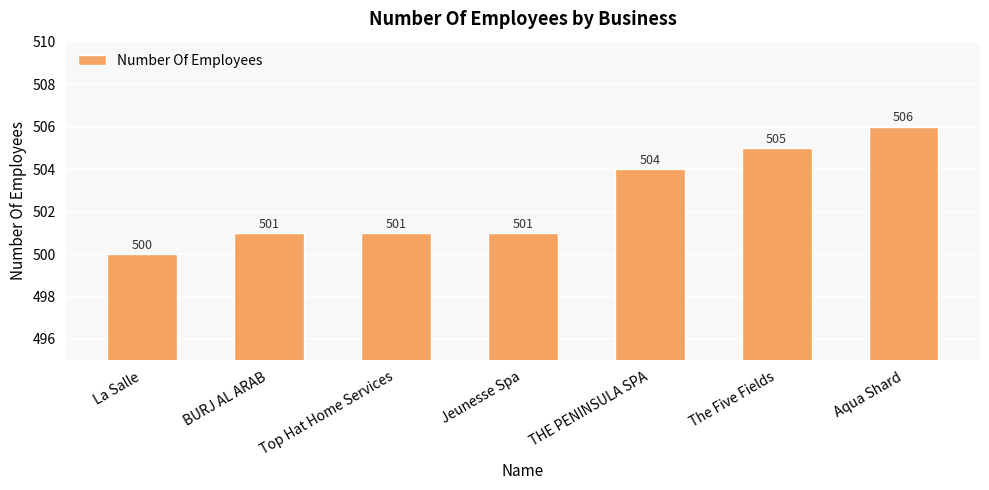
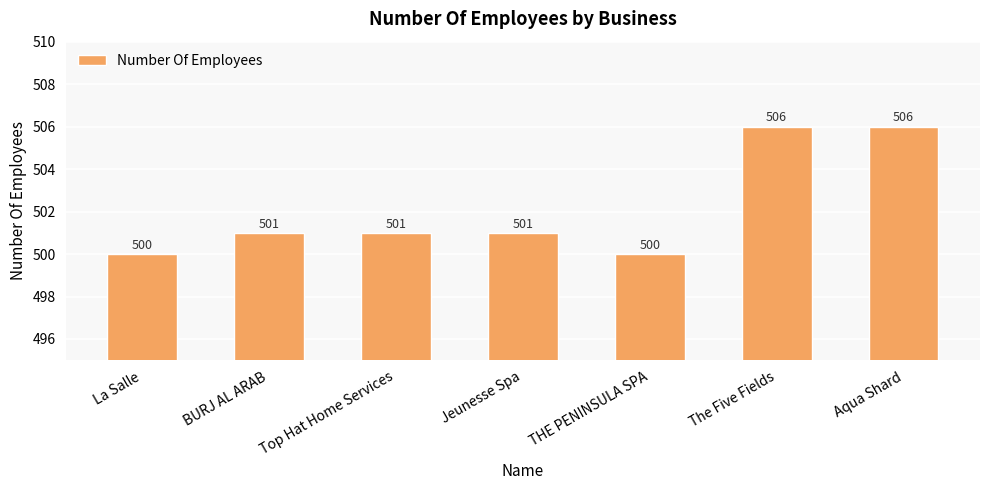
THE PENINSULA SPA: 504 -> 500
The Five Fields: 505 -> 506
